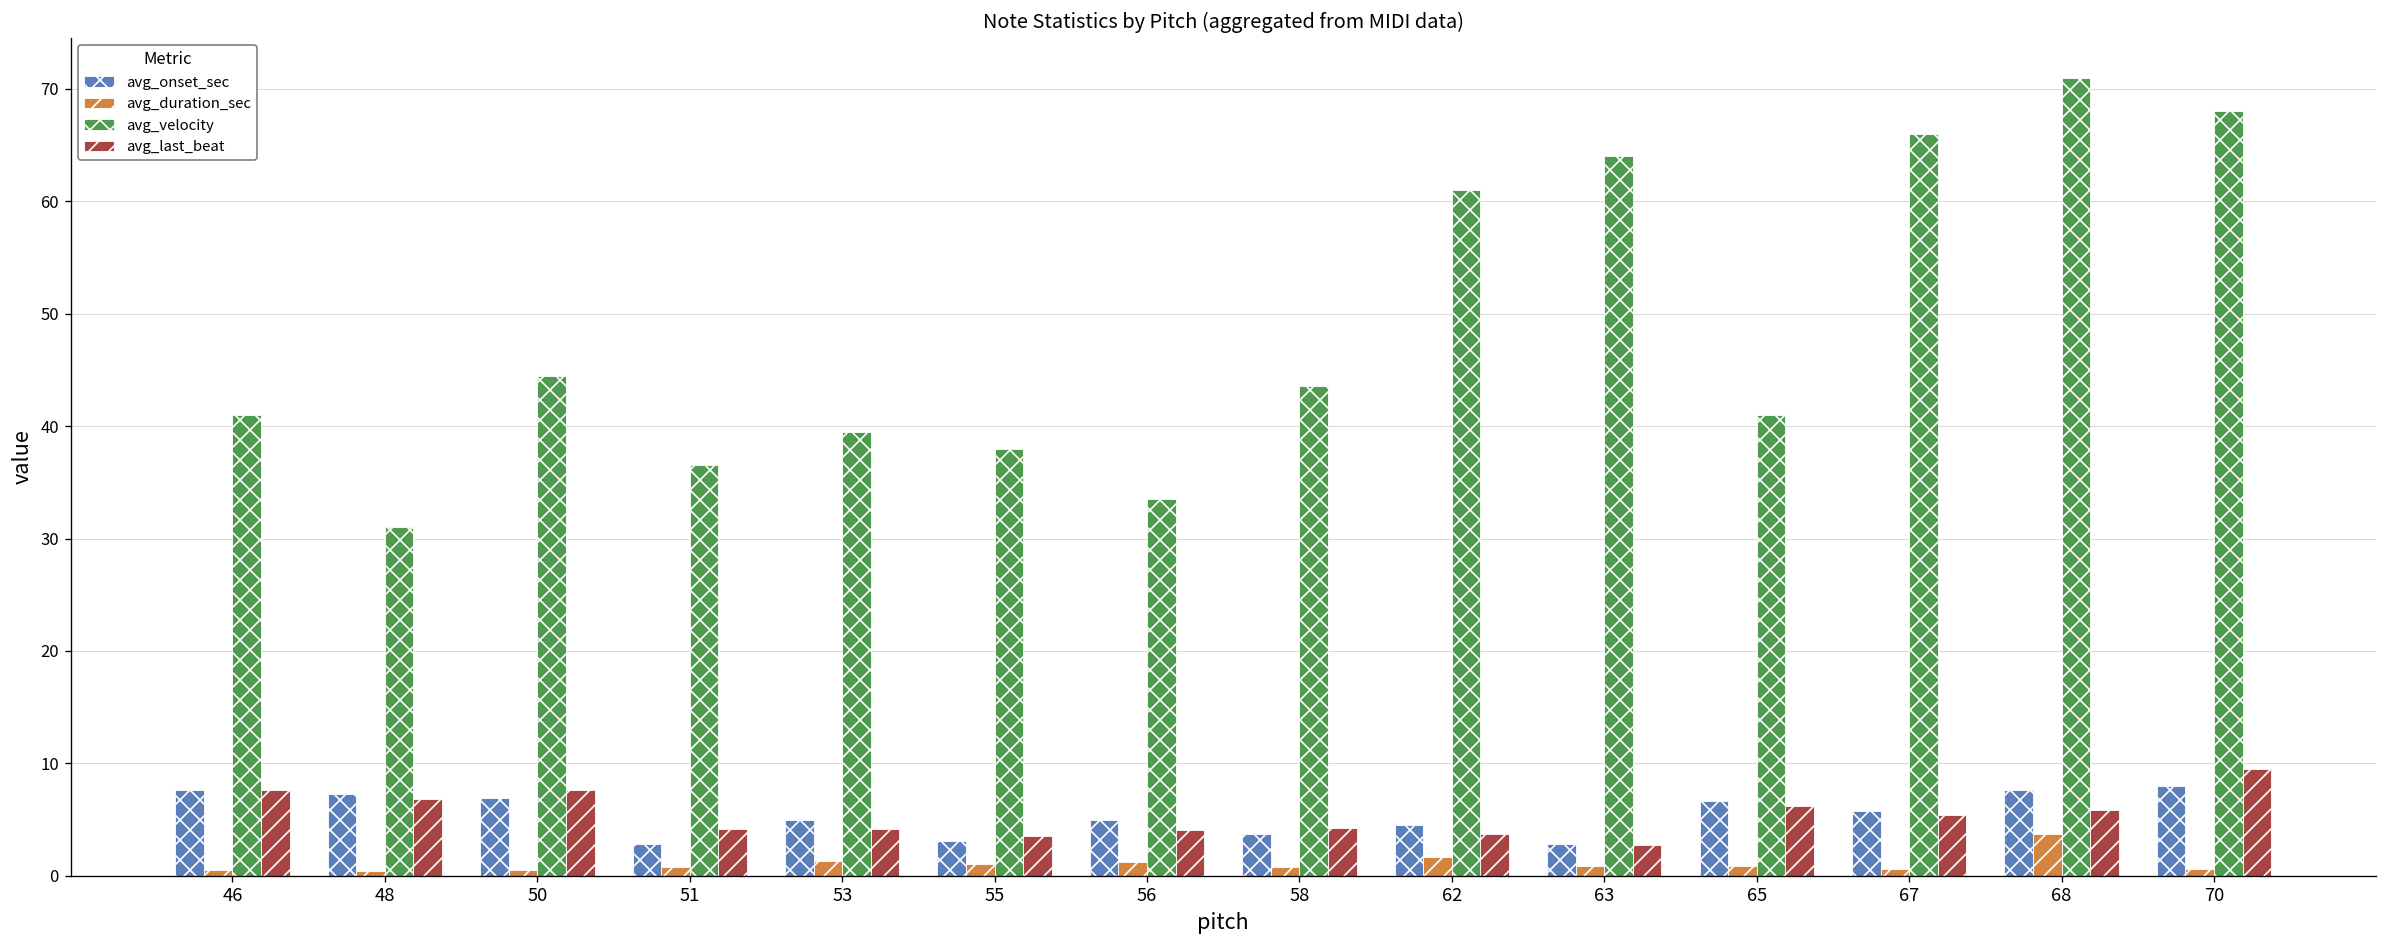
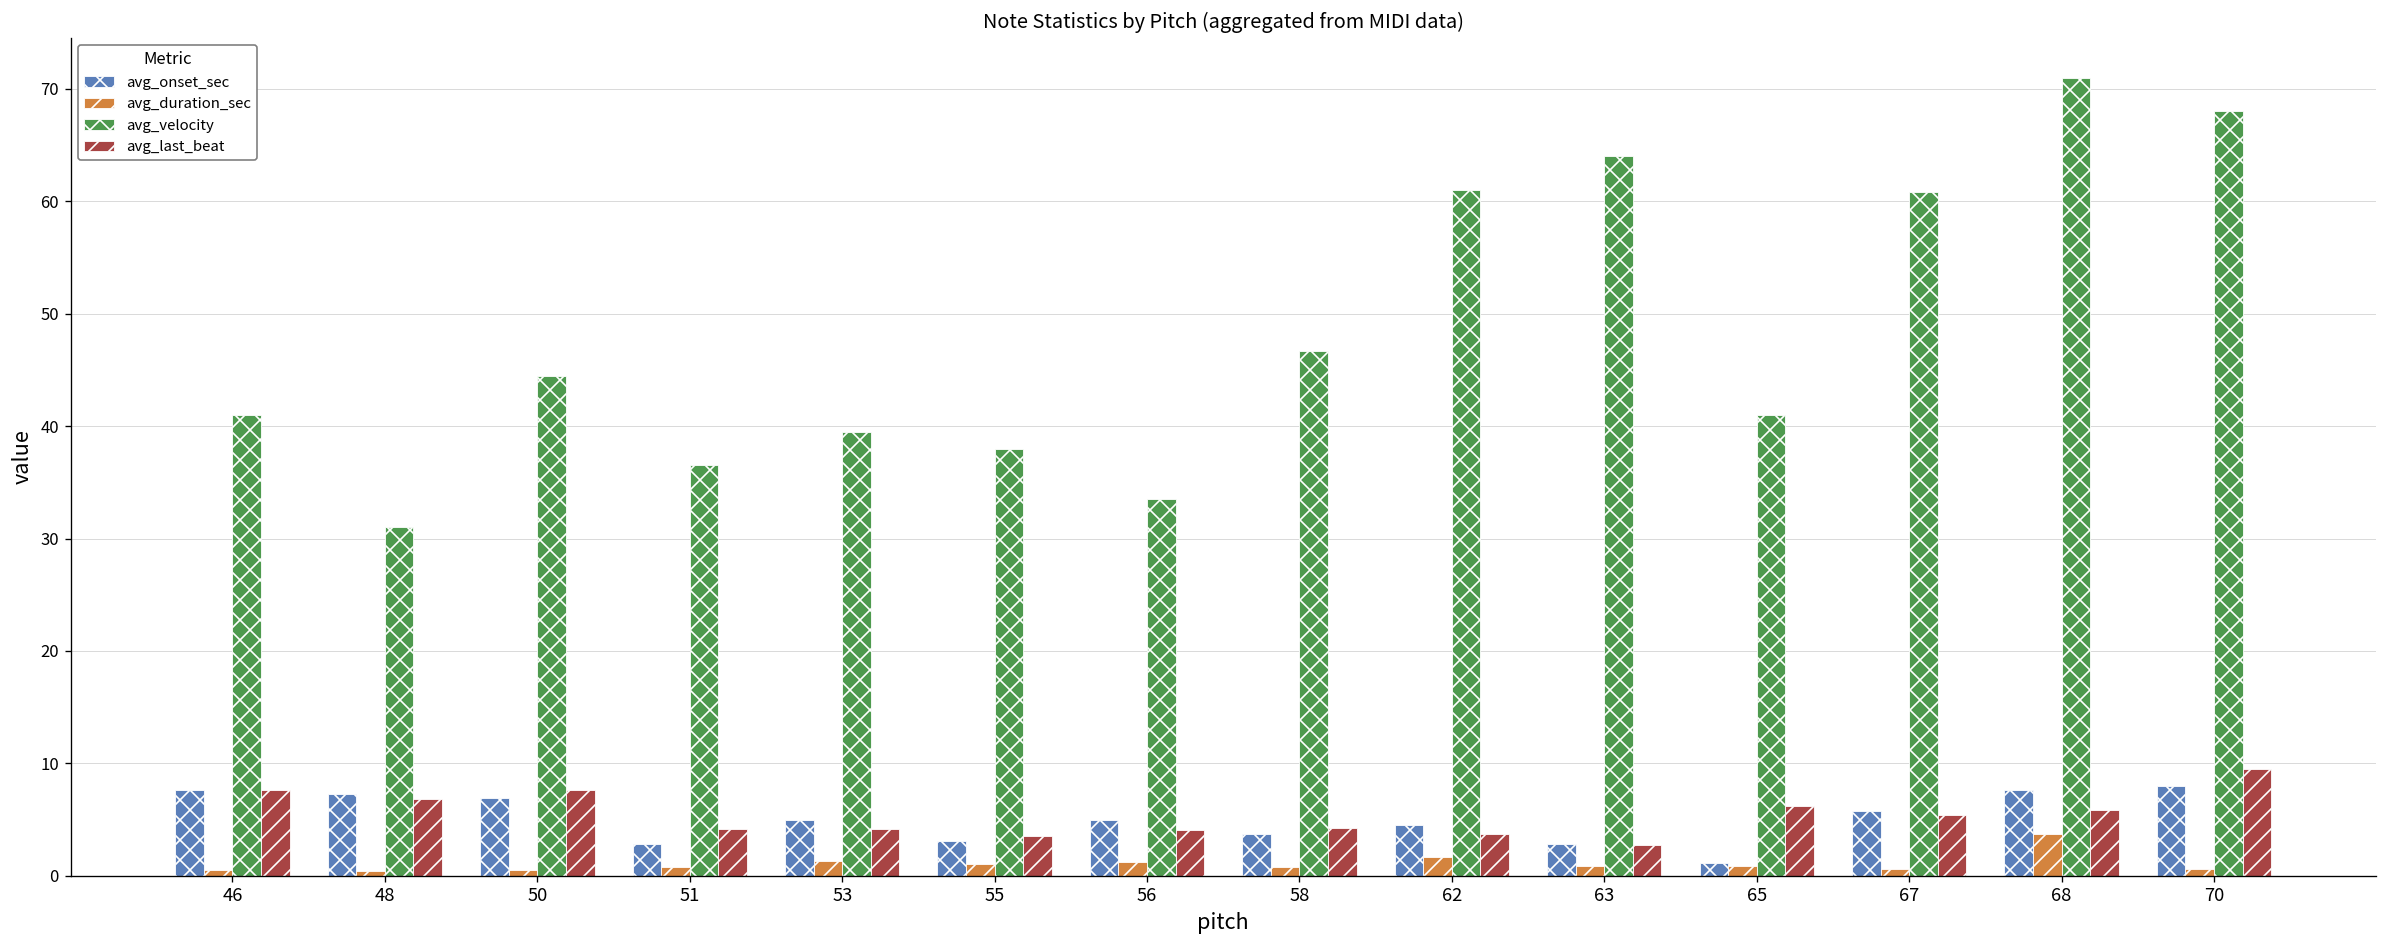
avg_velocity, 58: 44 -> 47
avg_onset_sec, 65: 7 -> 1
avg_velocity, 67: 66 -> 61
